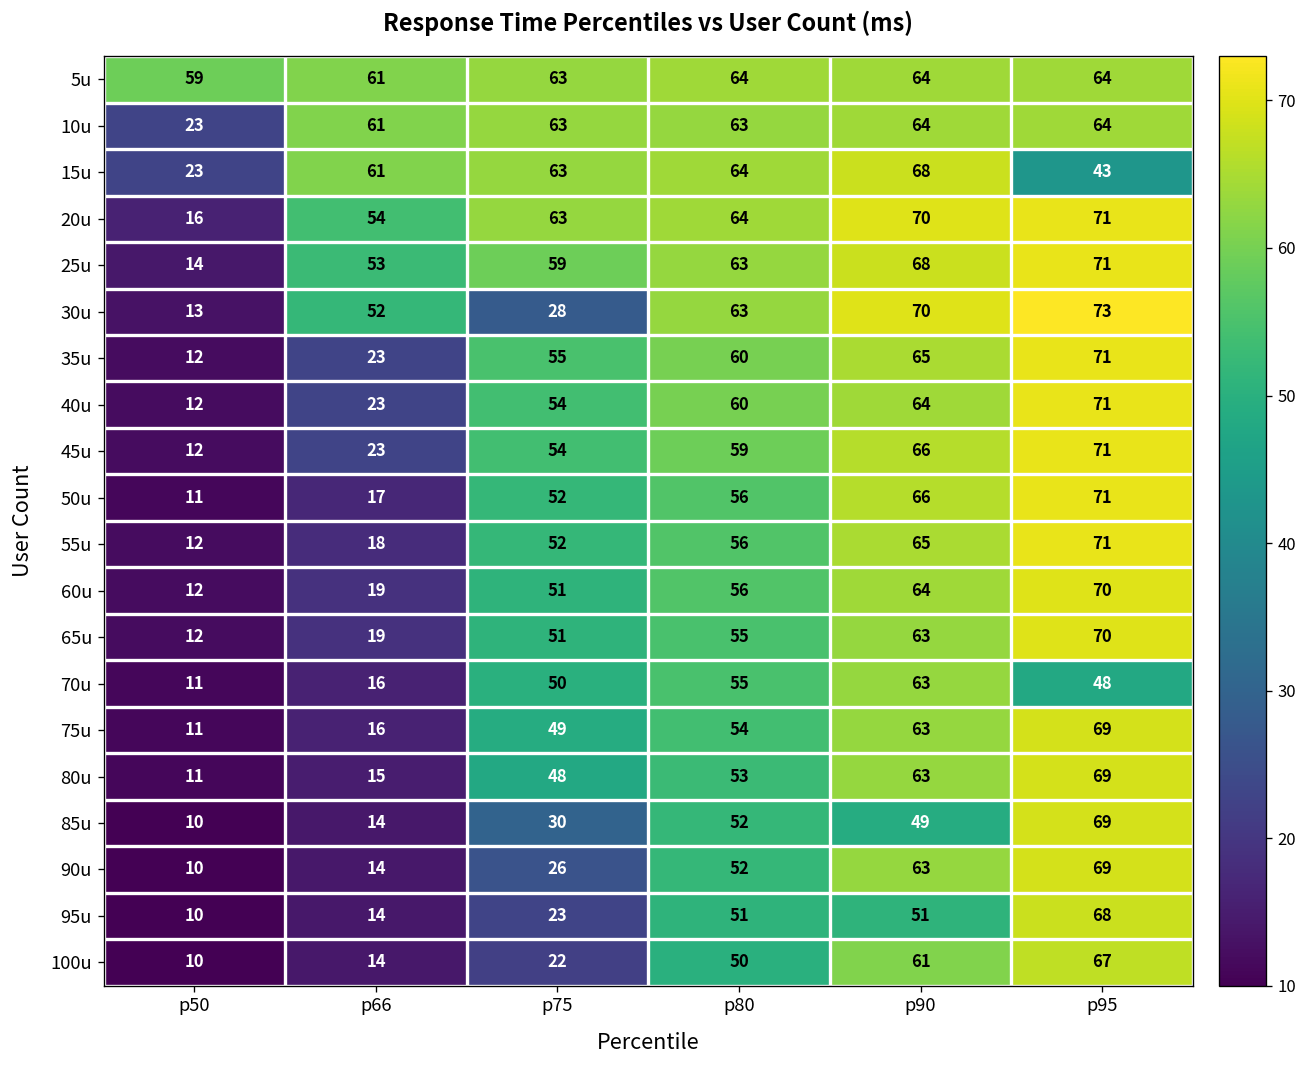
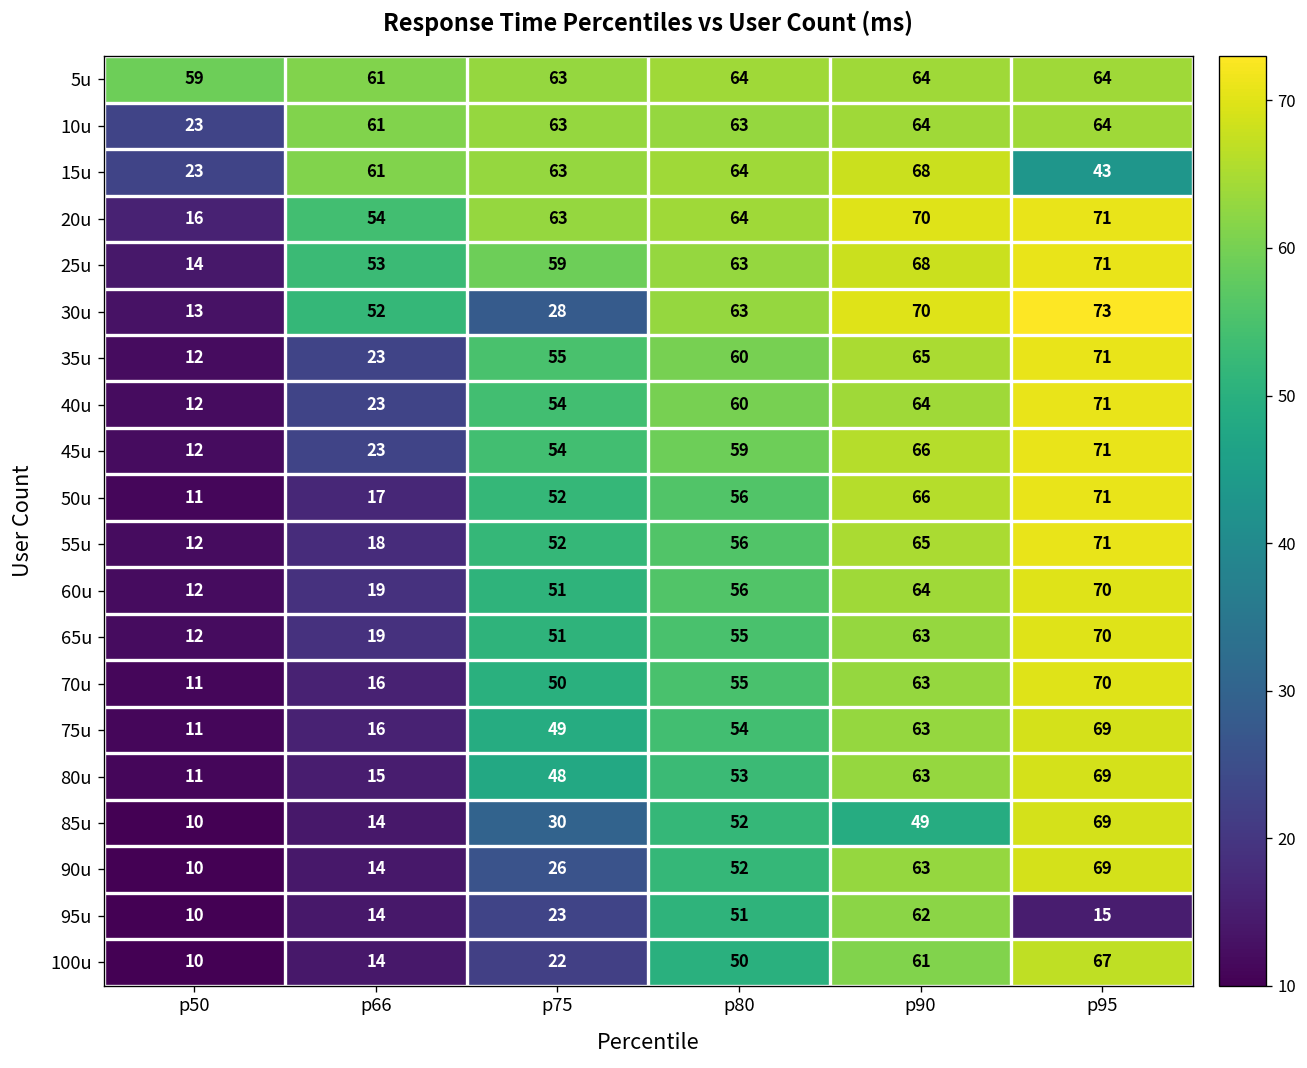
70u, p95: 48 -> 70
95u, p90: 51 -> 62
95u, p95: 68 -> 15
